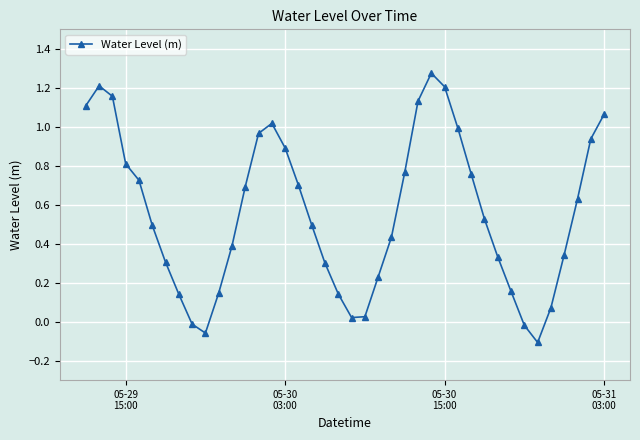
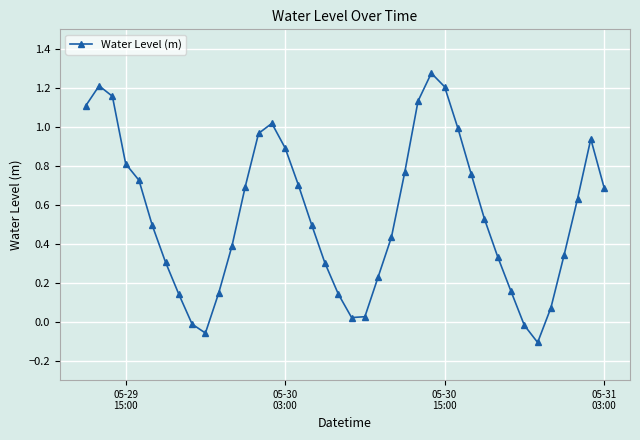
05-31 03:00: 1.06 -> 0.69
